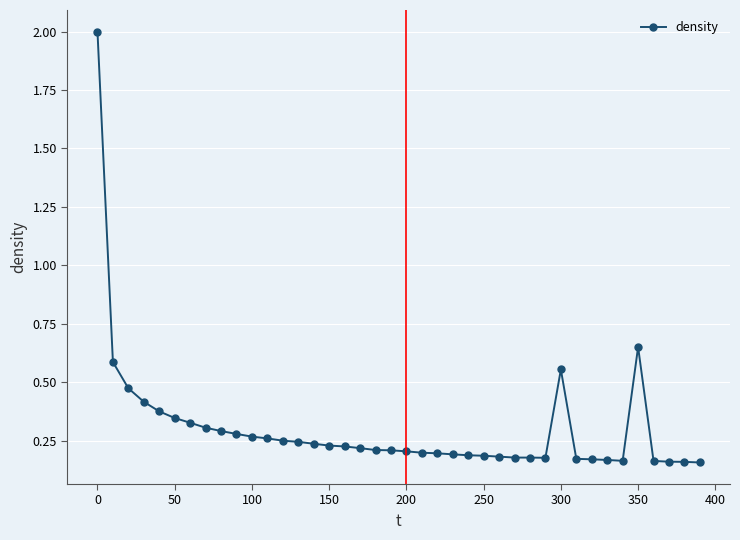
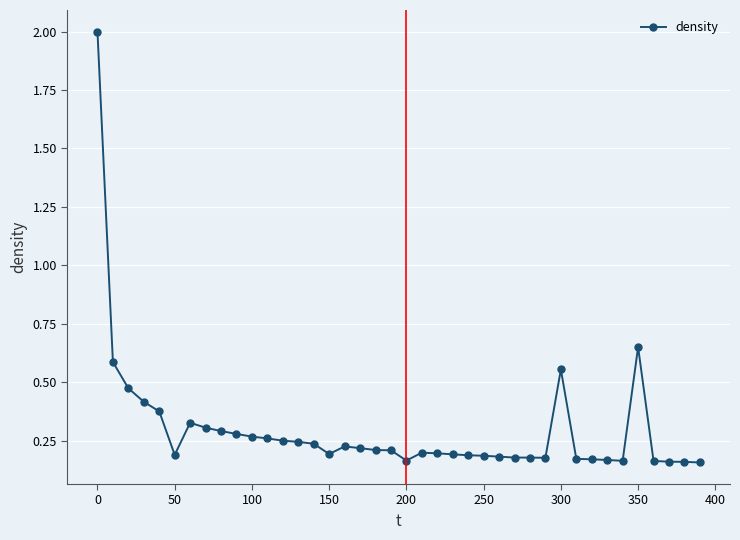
50: 0.35 -> 0.19
150: 0.23 -> 0.19
200: 0.20 -> 0.16
